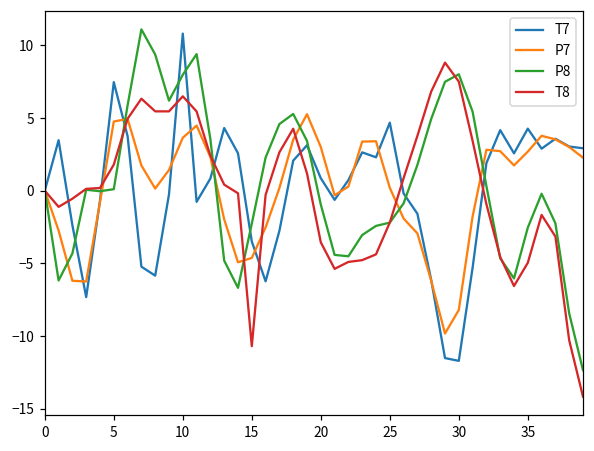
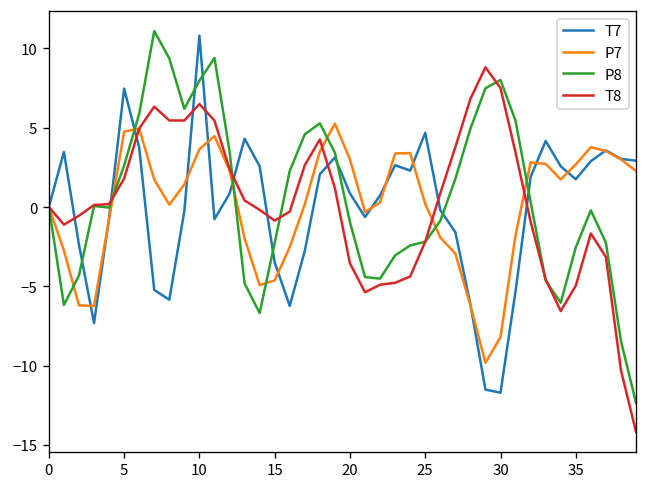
P8, 5: 0.1 -> 2.6
T8, 15: -10.7 -> -0.9
T7, 35: 4.3 -> 1.8
